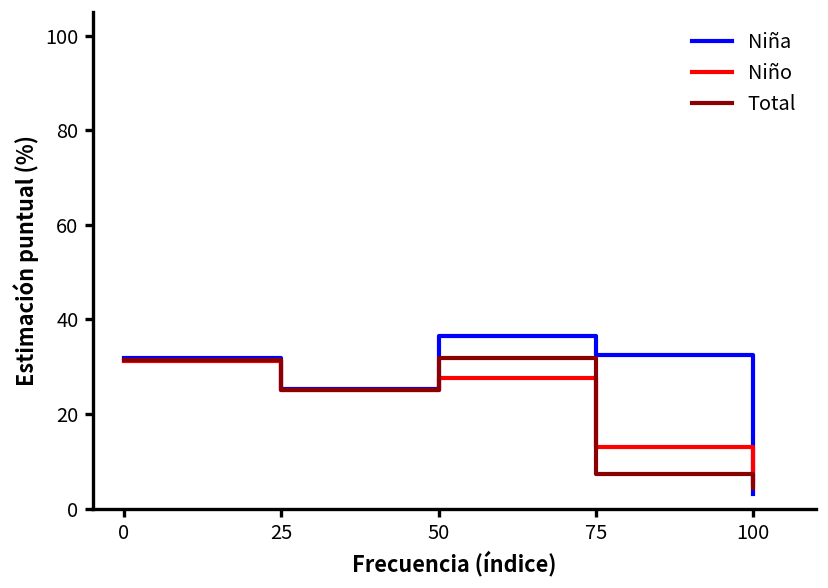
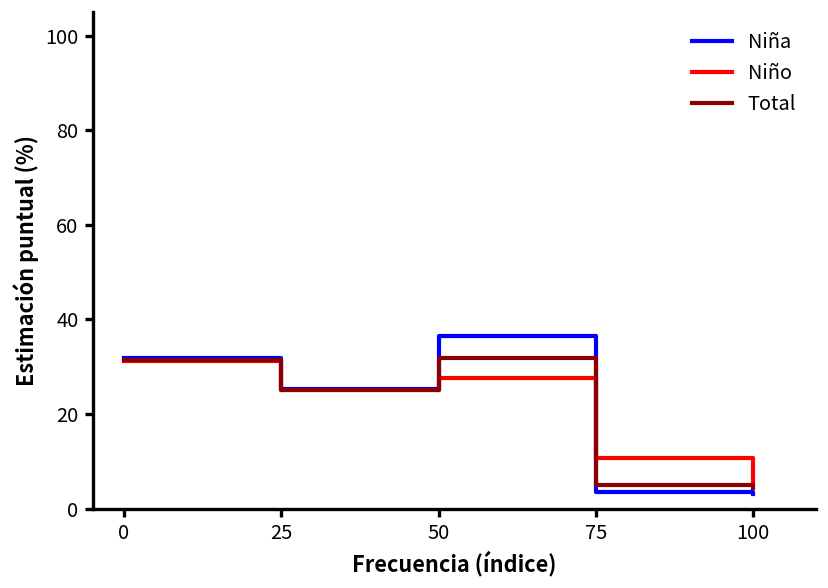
Niña, 75: 32 -> 3
Niño, 75: 13 -> 11
Total, 75: 7 -> 5
